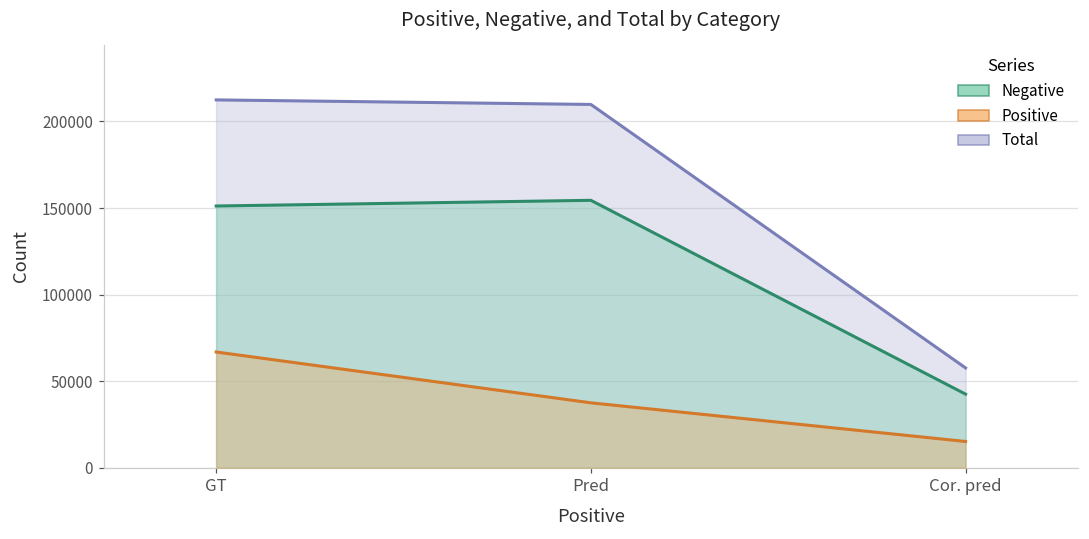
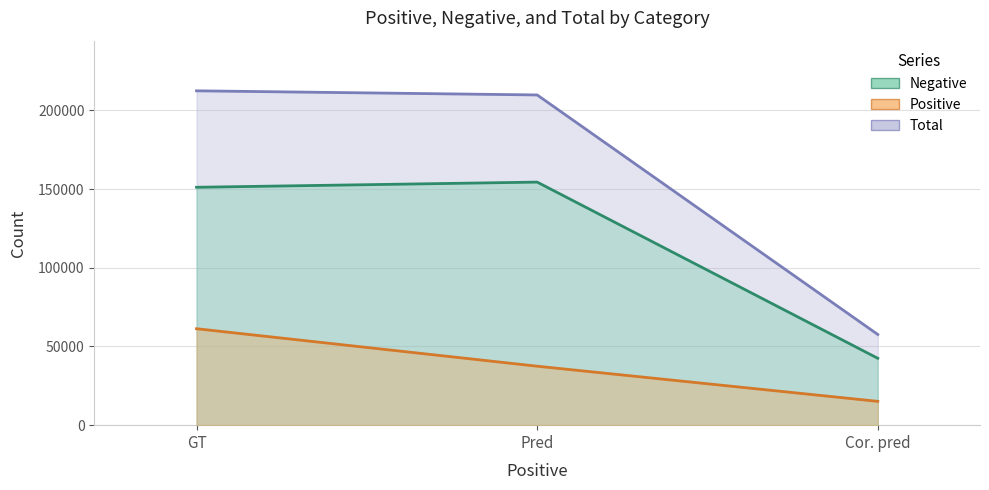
Positive, GT: 67000 -> 61000
